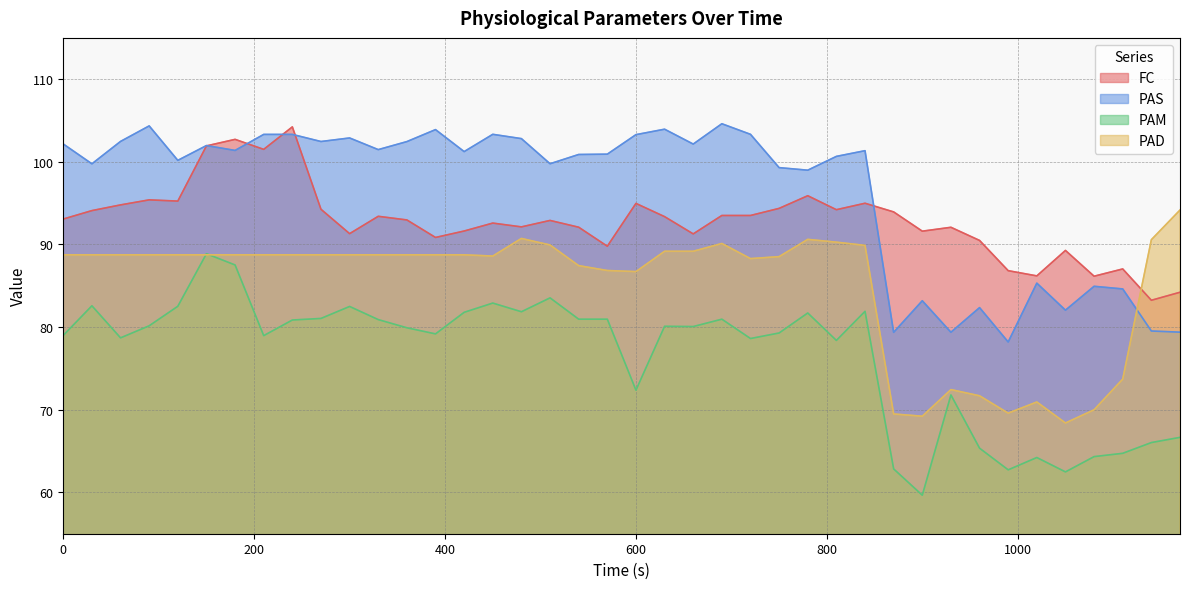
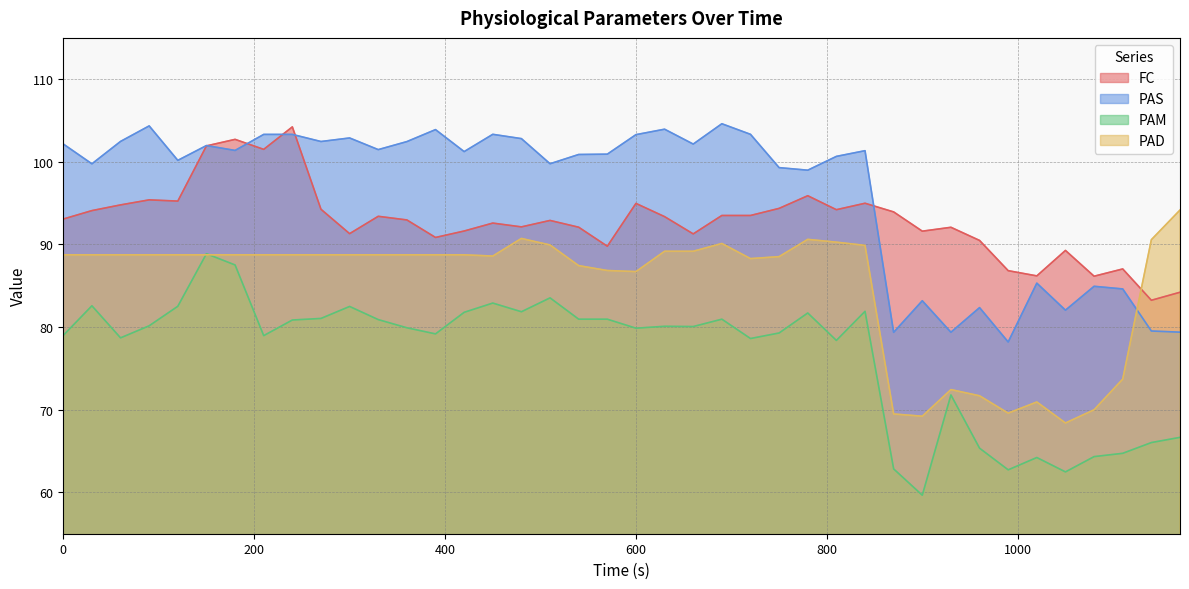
PAM, 600: 72 -> 80
